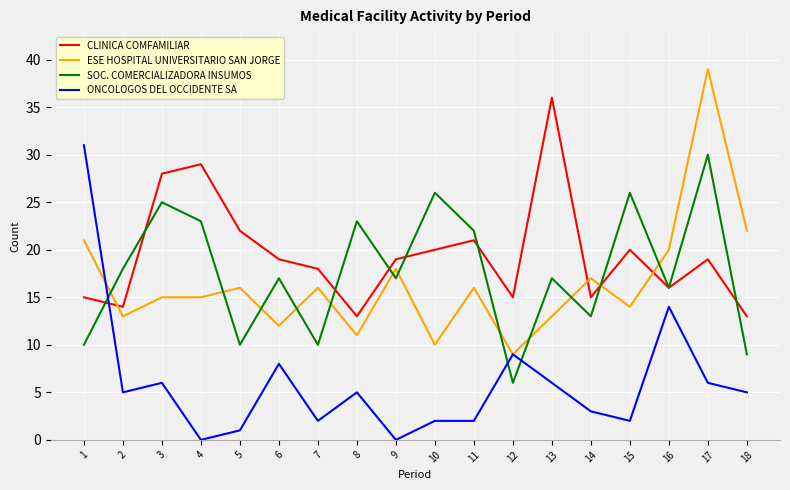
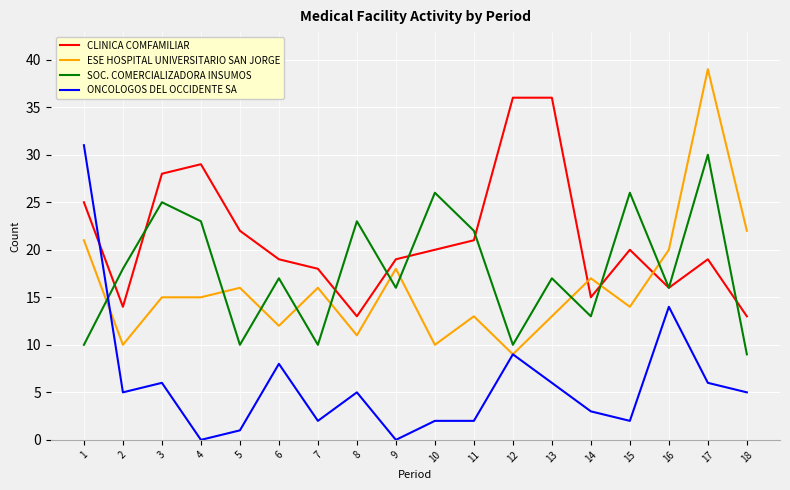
CLINICA COMFAMILIAR, 1: 15 -> 25
ESE HOSPITAL UNIVERSITARIO SAN JORGE, 2: 13 -> 10
SOC. COMERCIALIZADORA INSUMOS, 9: 17 -> 16
ESE HOSPITAL UNIVERSITARIO SAN JORGE, 11: 16 -> 13
CLINICA COMFAMILIAR, 12: 15 -> 36
SOC. COMERCIALIZADORA INSUMOS, 12: 6 -> 10
